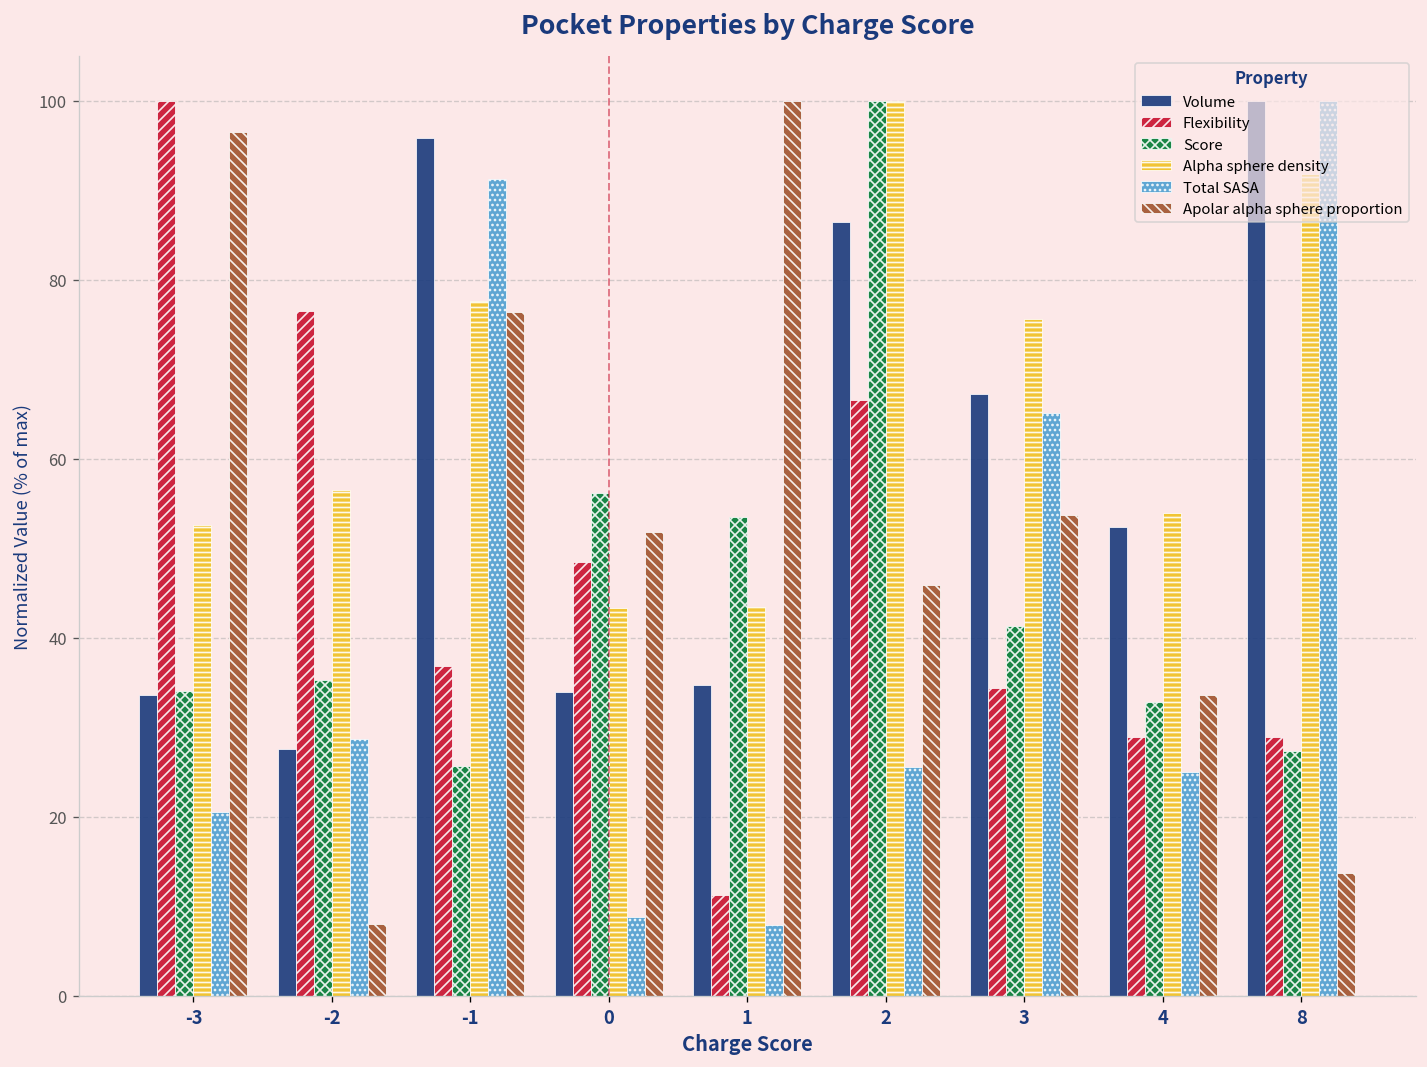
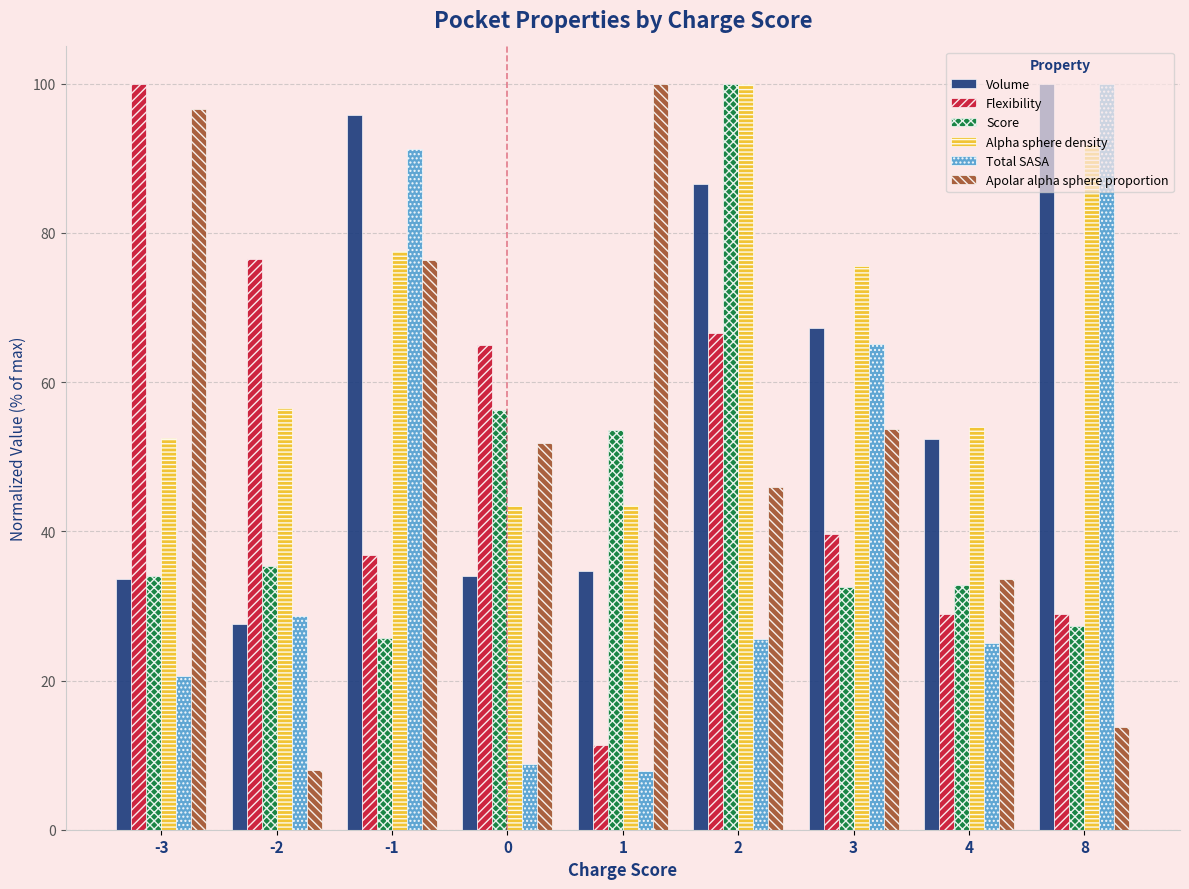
Flexibility, 0: 48 -> 65
Flexibility, 3: 34 -> 40
Score, 3: 41 -> 32
